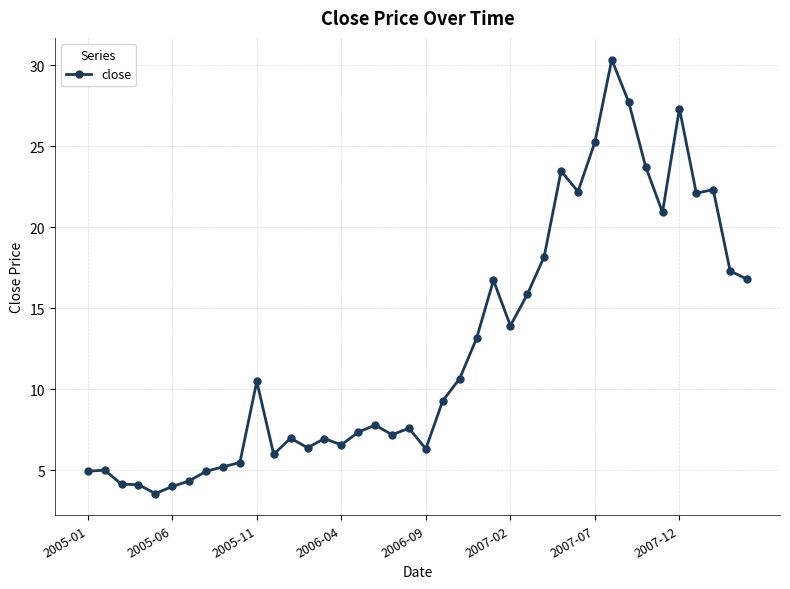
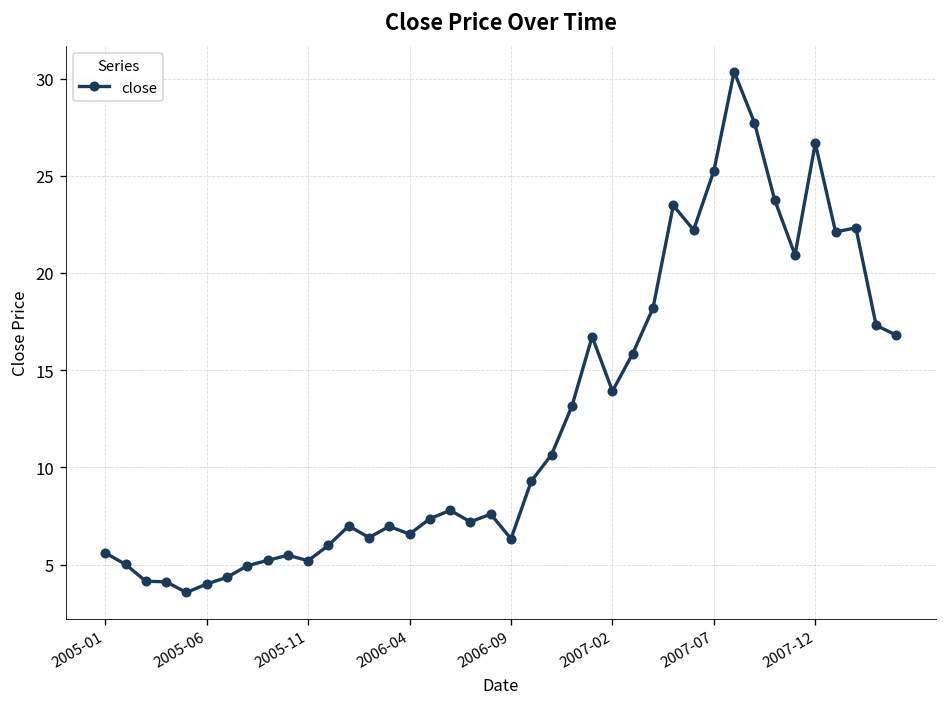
2005-01: 4.9 -> 5.6
2005-11: 10.5 -> 5.2
2007-12: 27.3 -> 26.7
